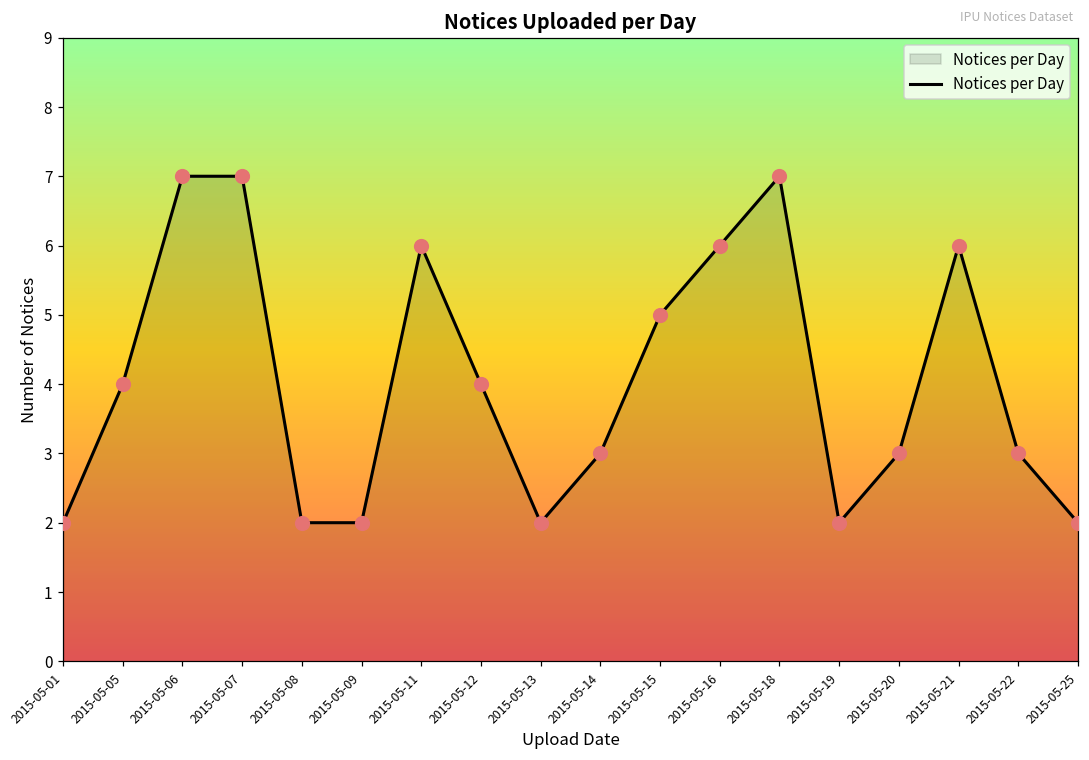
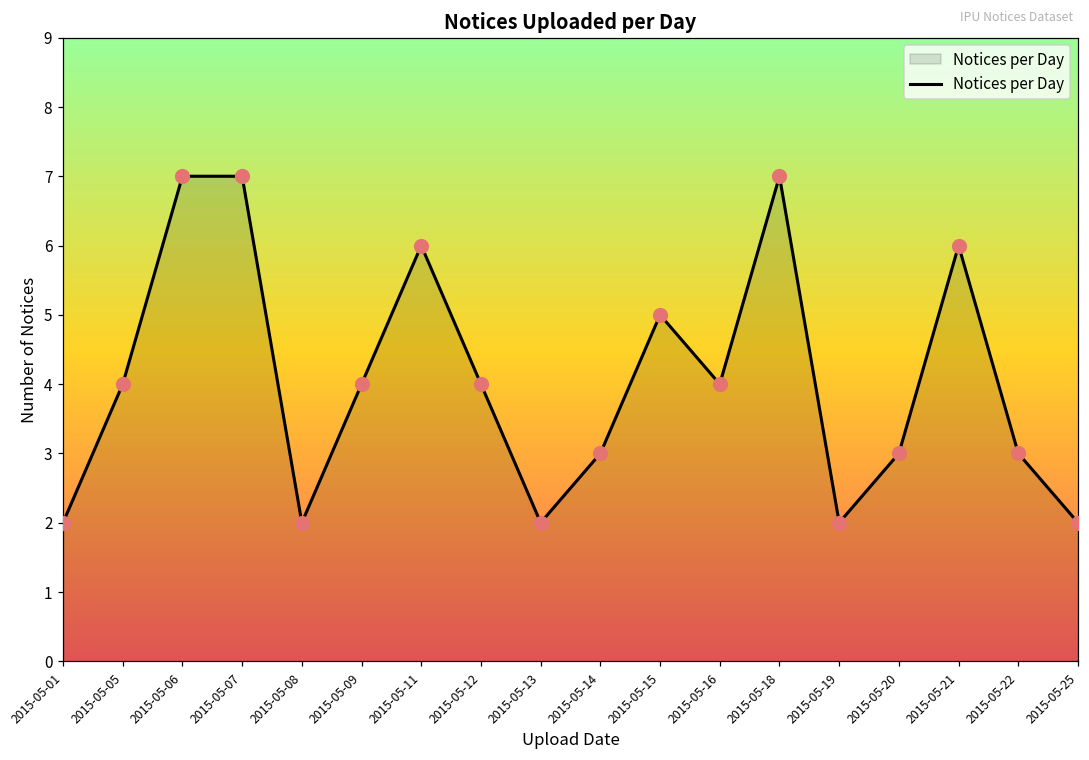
2015-05-09: 2 -> 4
2015-05-16: 6 -> 4
